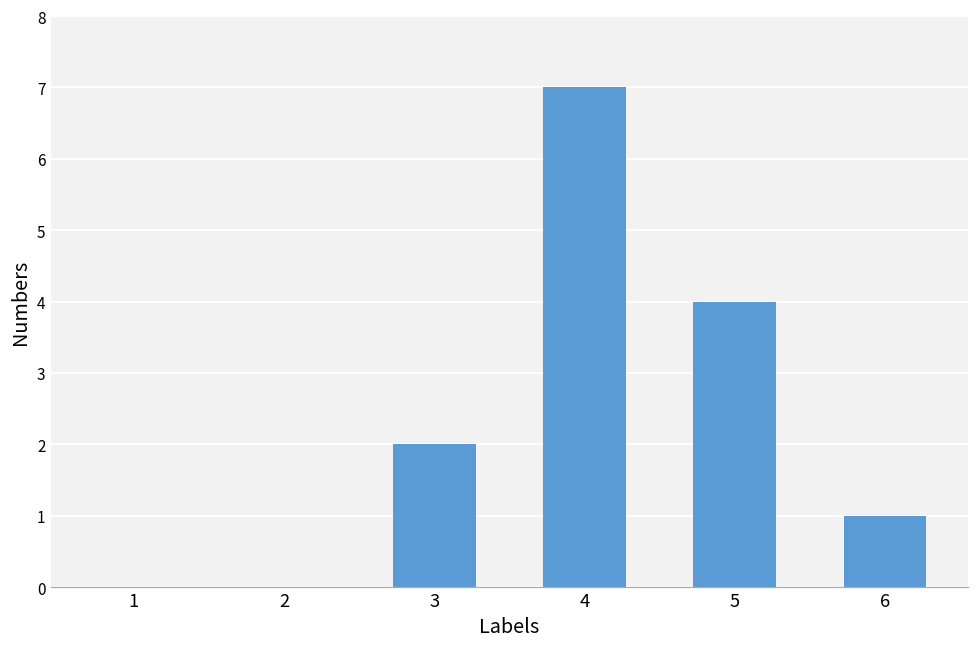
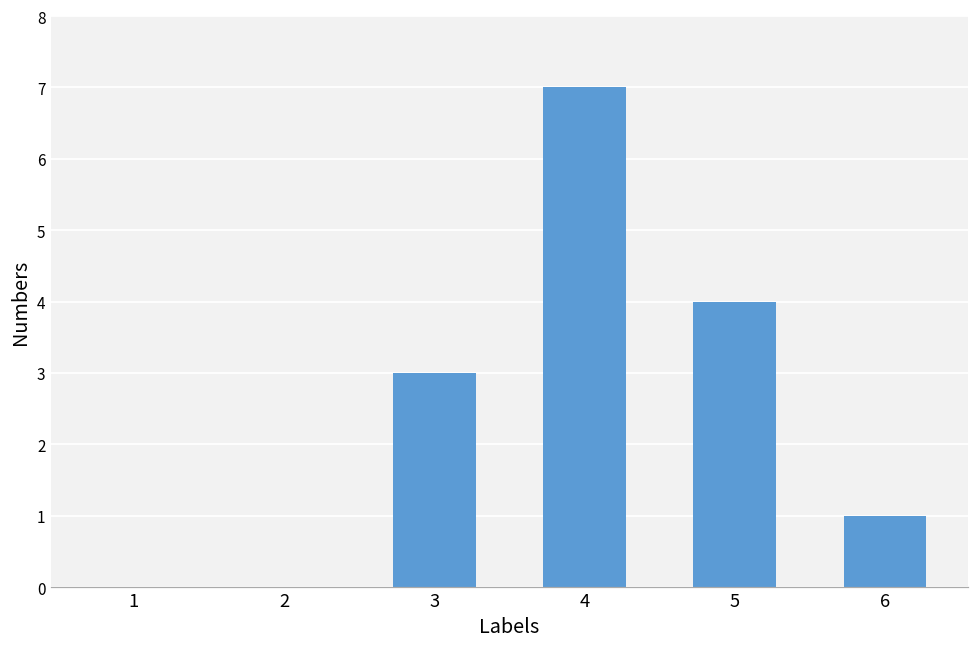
3: 2 -> 3
